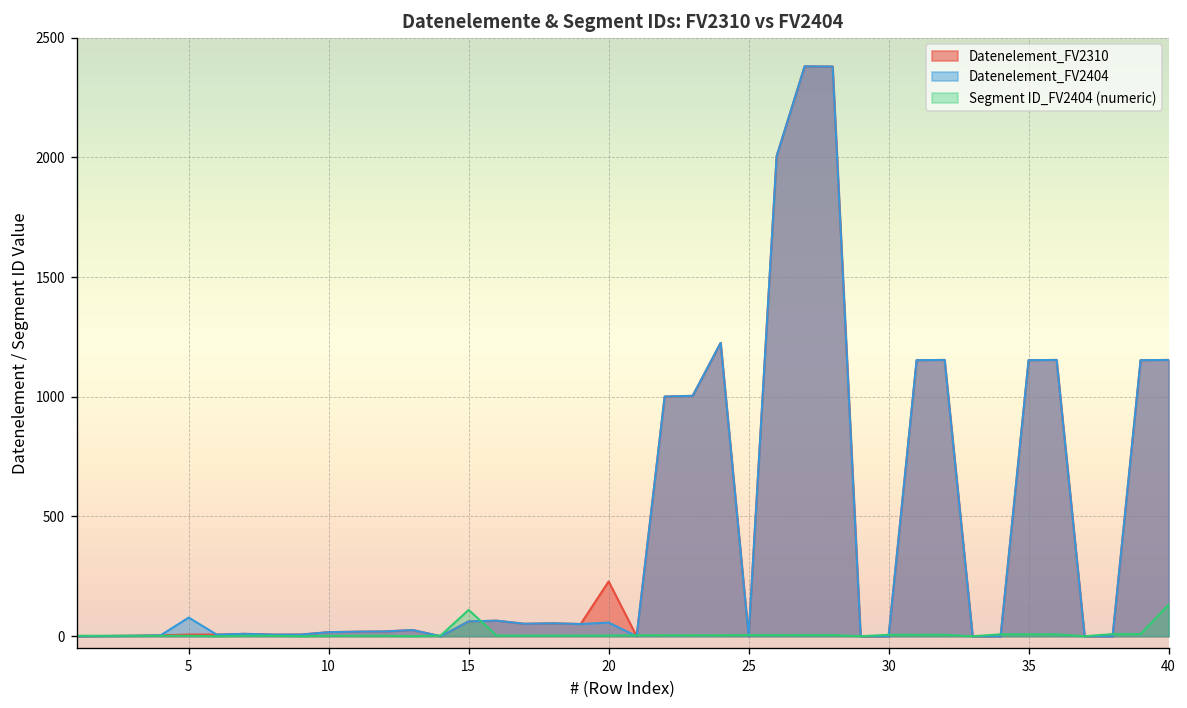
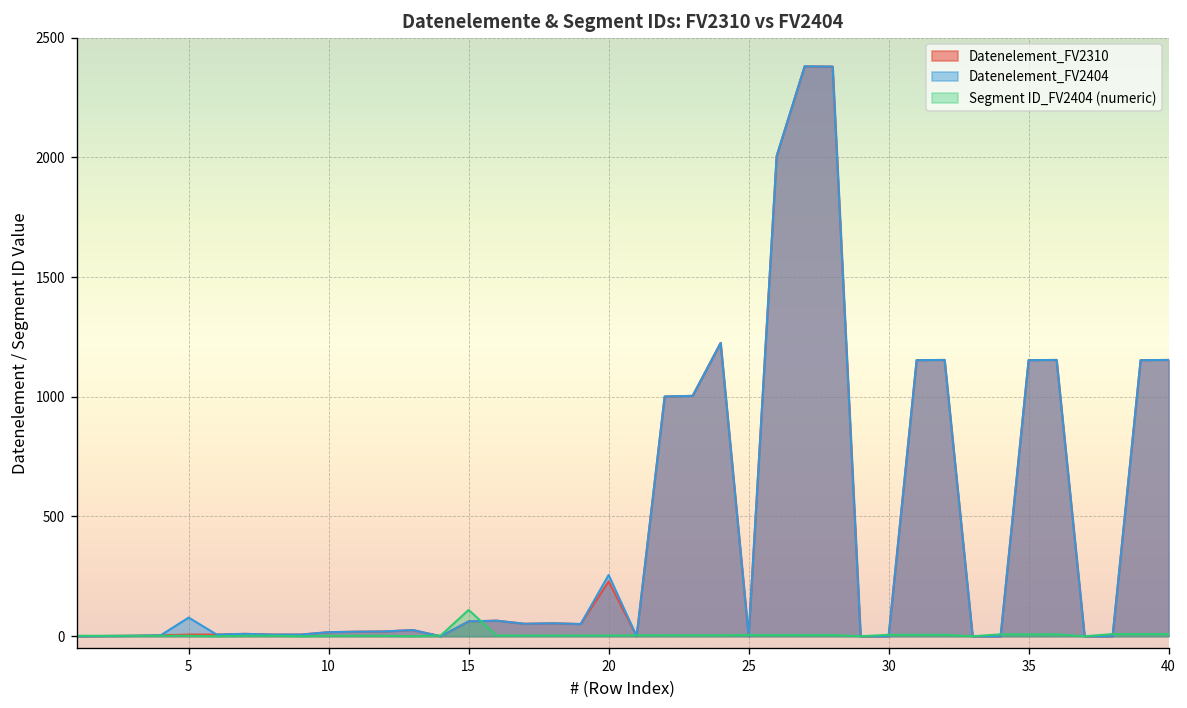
Datenelement_FV2404, 20: 60 -> 260
Segment ID_FV2404 (numeric), 40: 130 -> 10
